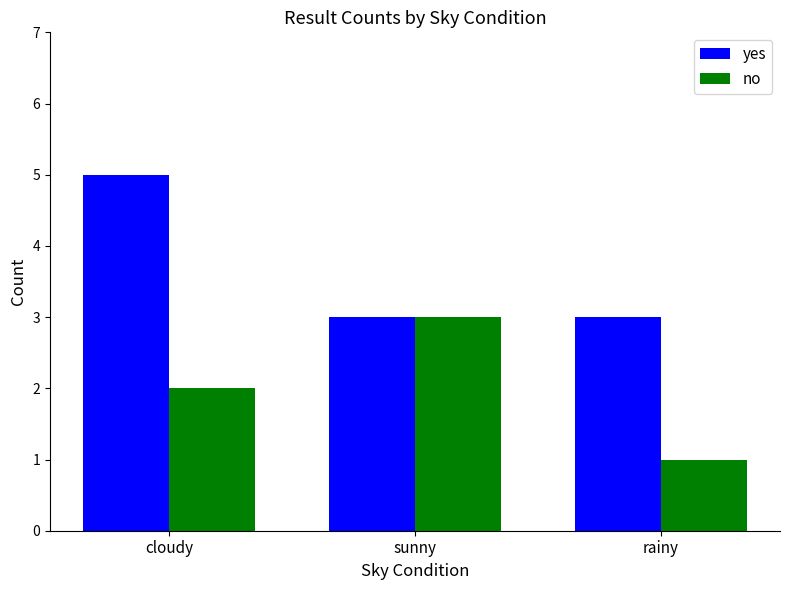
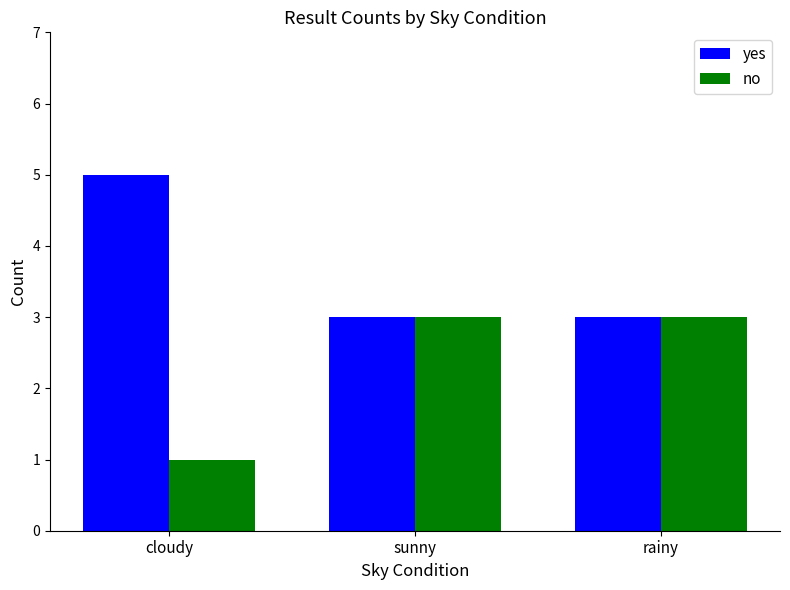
no, cloudy: 2 -> 1
no, rainy: 1 -> 3
